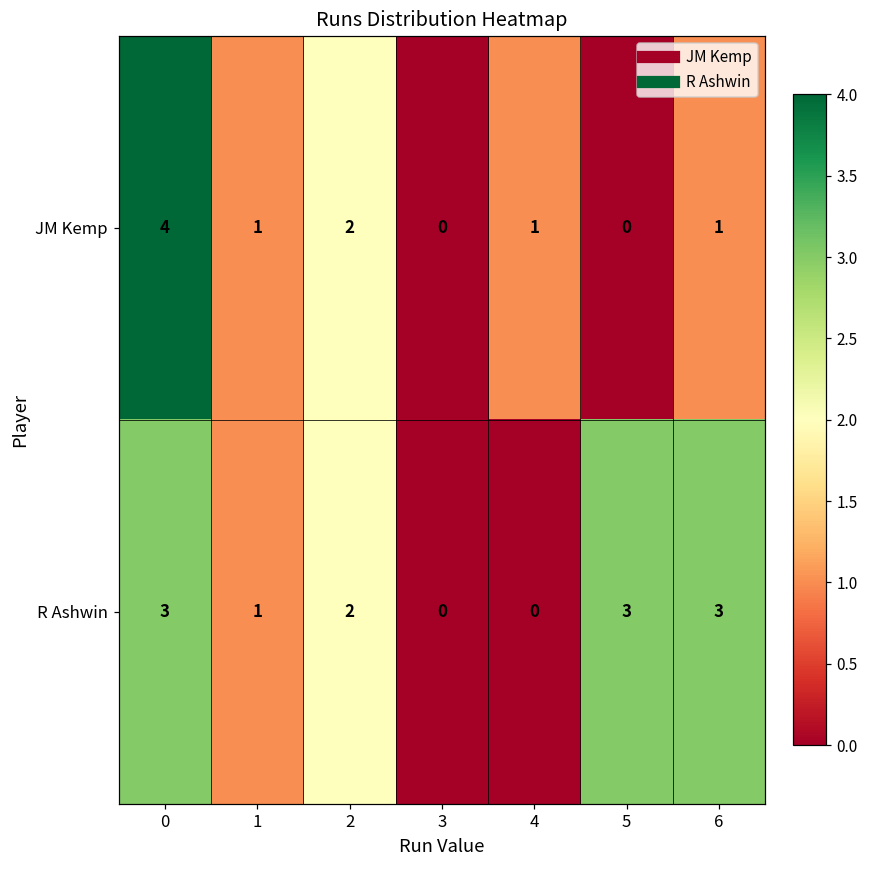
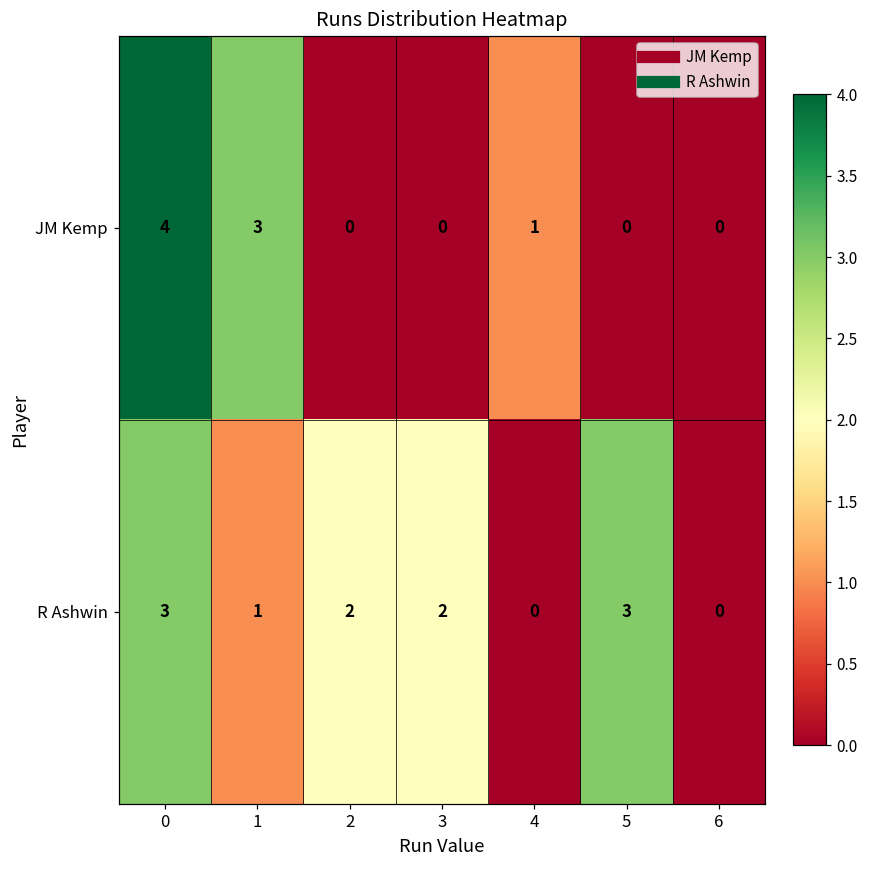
JM Kemp, 1: 1 -> 3
JM Kemp, 2: 2 -> 0
JM Kemp, 6: 1 -> 0
R Ashwin, 3: 0 -> 2
R Ashwin, 6: 3 -> 0
